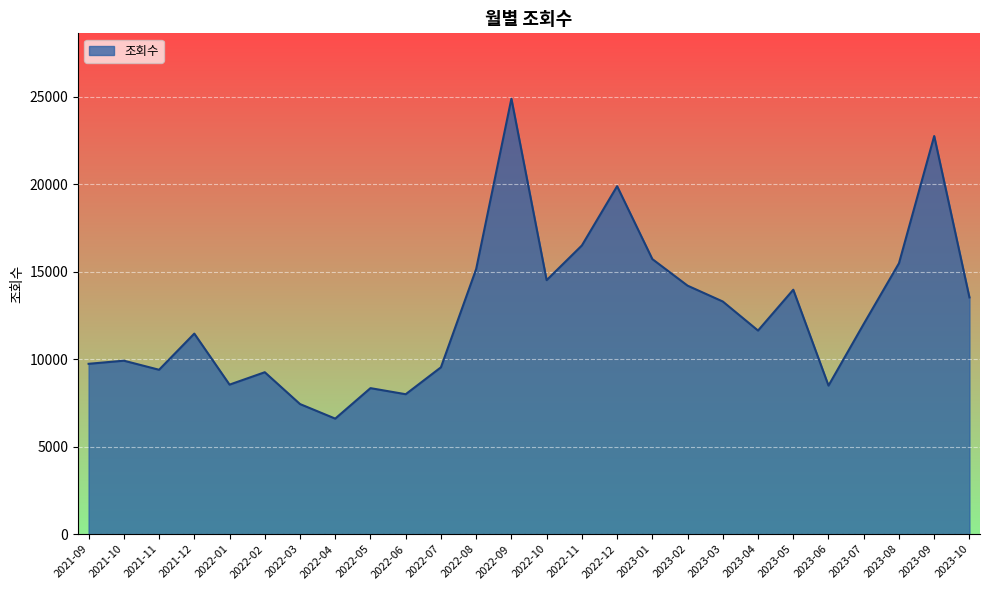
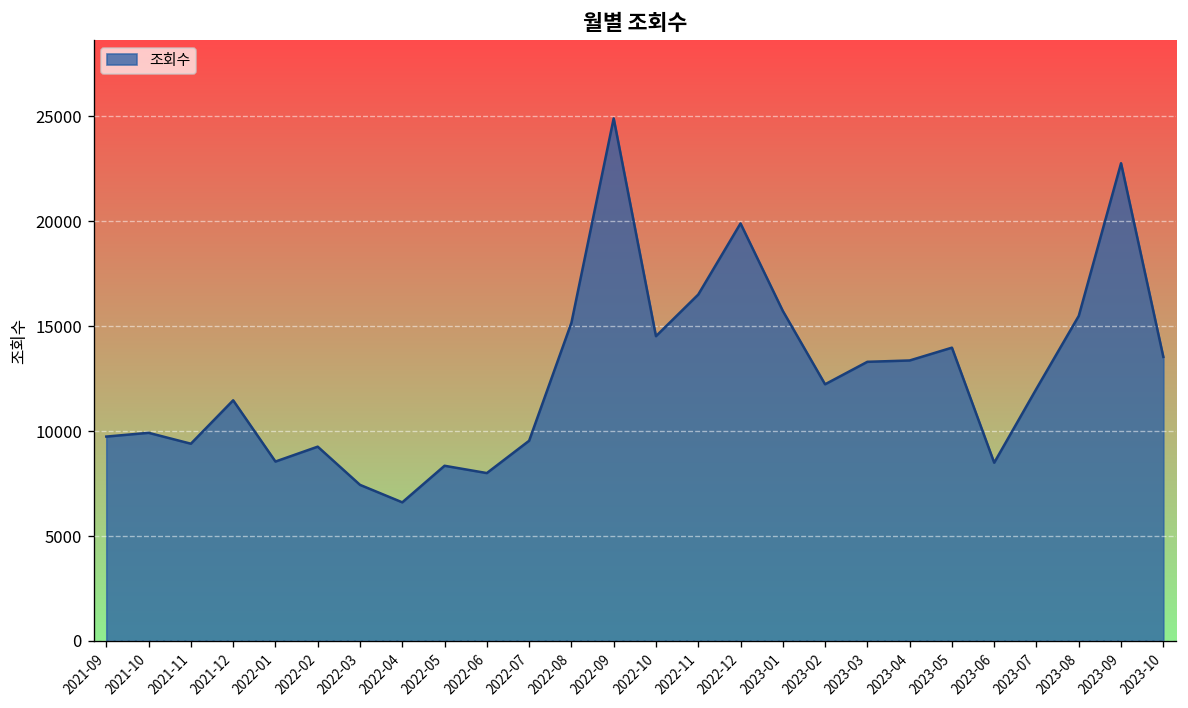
2023-02: 14200 -> 12200
2023-04: 11600 -> 13400
